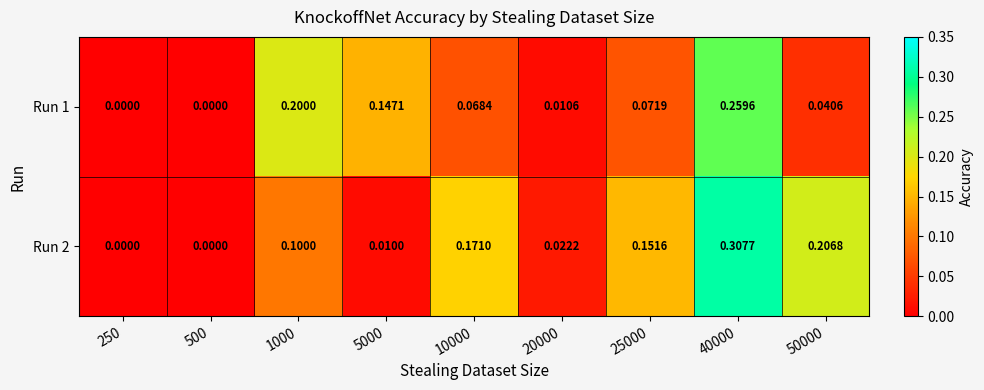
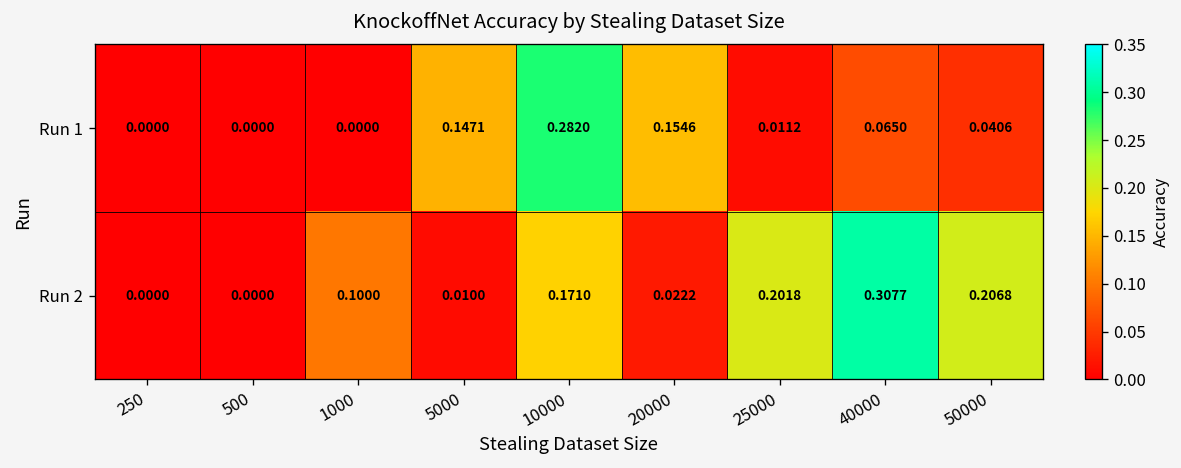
Run 1, 1000: 0.2000 -> 0.0000
Run 1, 10000: 0.0684 -> 0.2820
Run 1, 20000: 0.0106 -> 0.1546
Run 1, 25000: 0.0719 -> 0.0112
Run 1, 40000: 0.2596 -> 0.0650
Run 2, 25000: 0.1516 -> 0.2018
